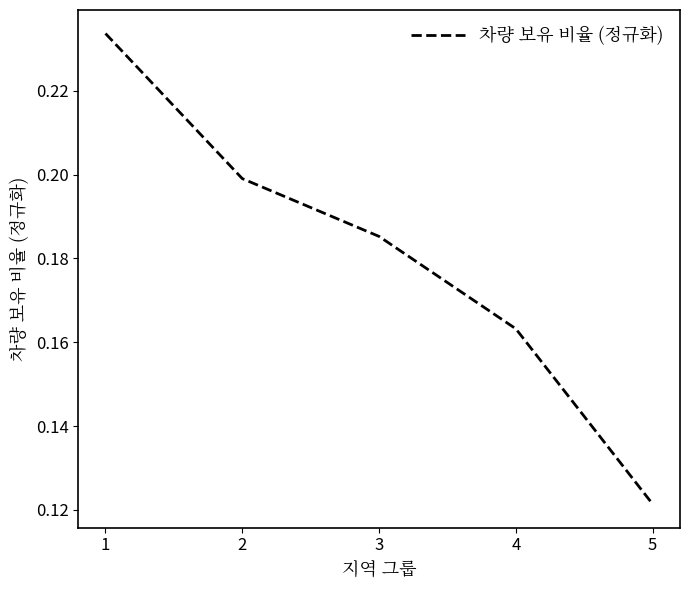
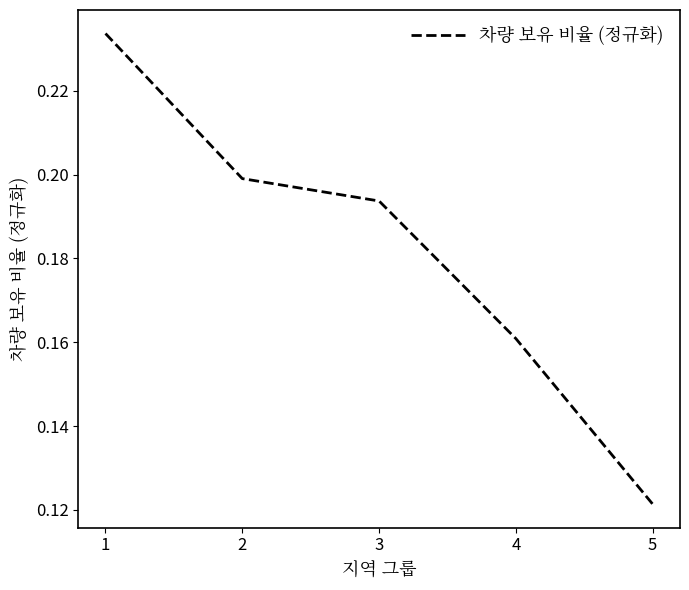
3: 0.185 -> 0.194
4: 0.163 -> 0.161
